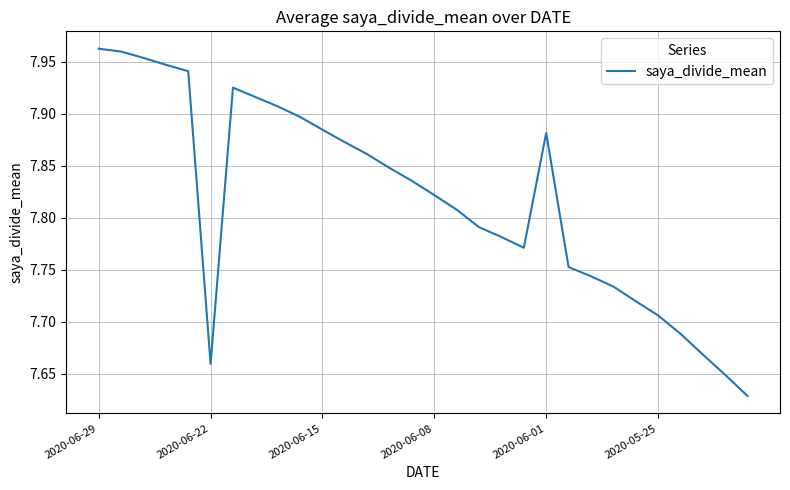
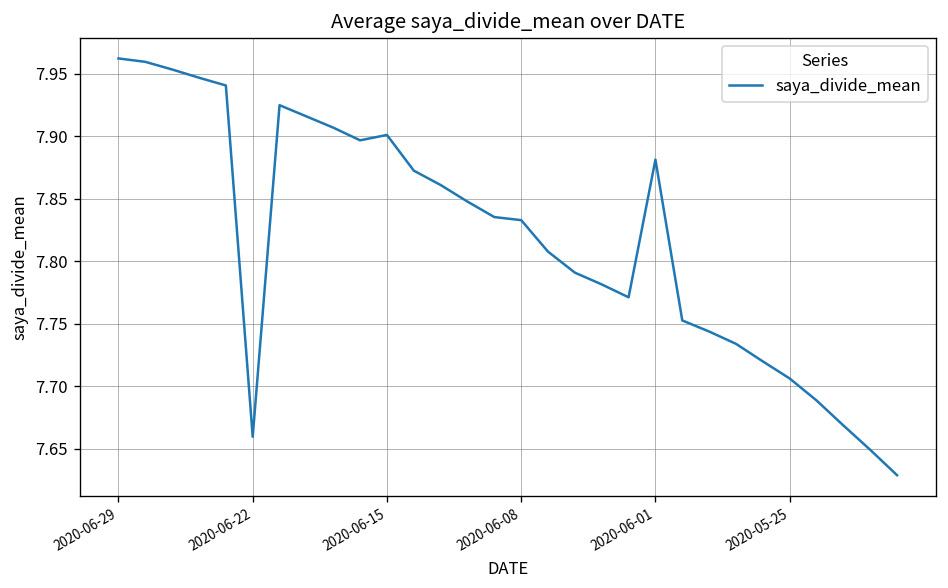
2020-06-15: 7.885 -> 7.901
2020-06-08: 7.822 -> 7.833
